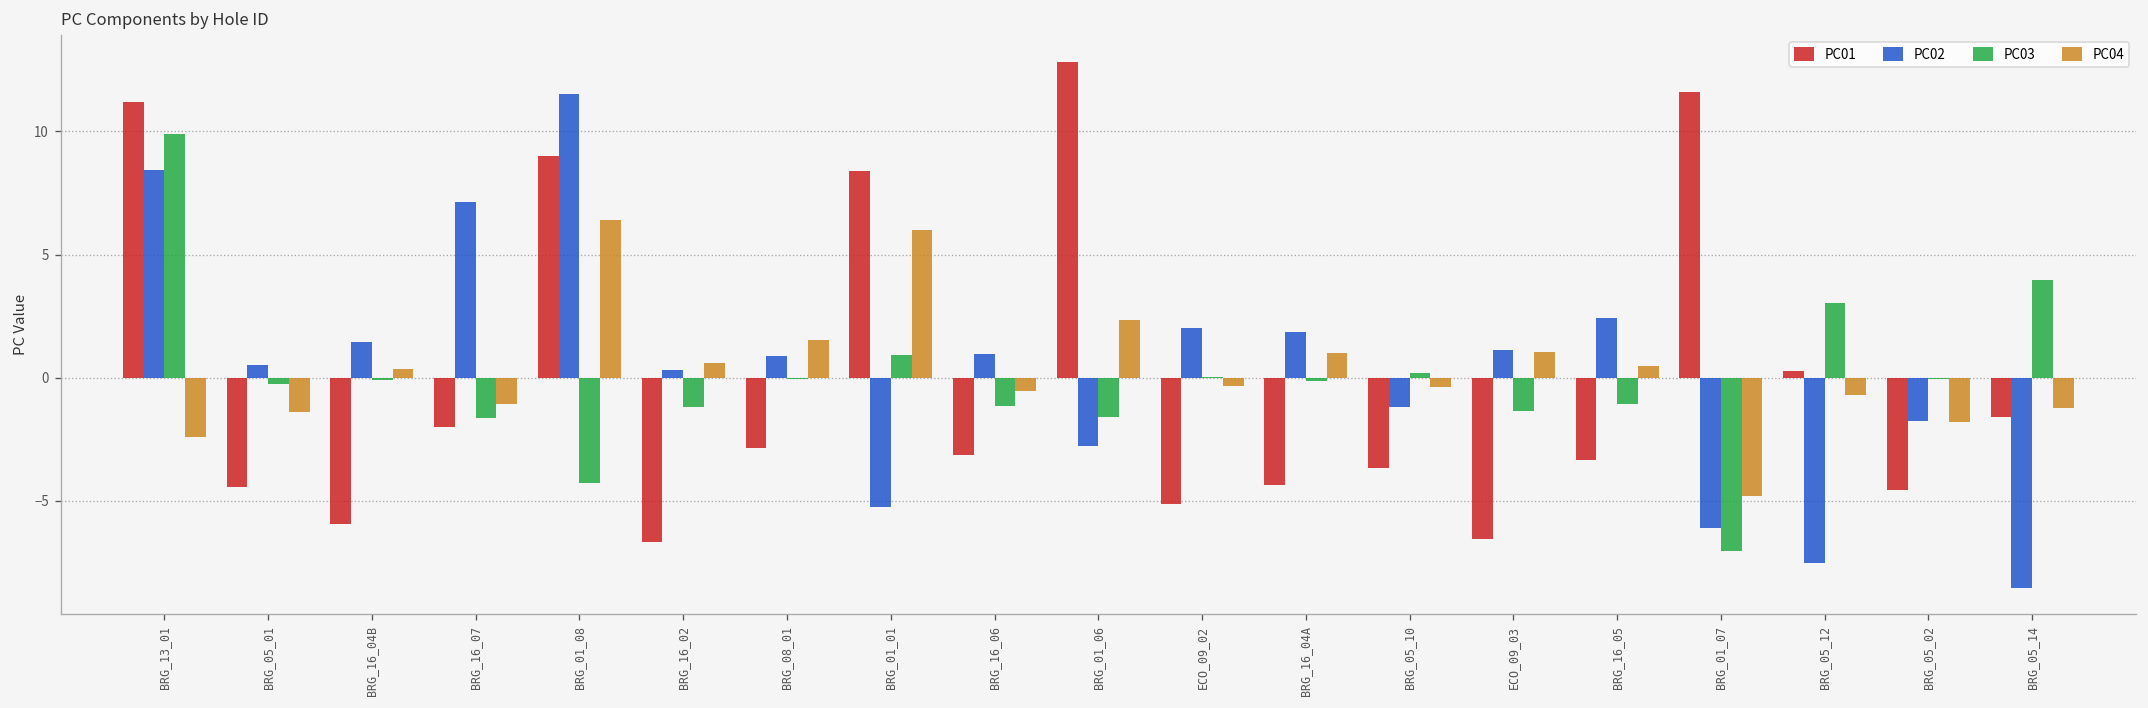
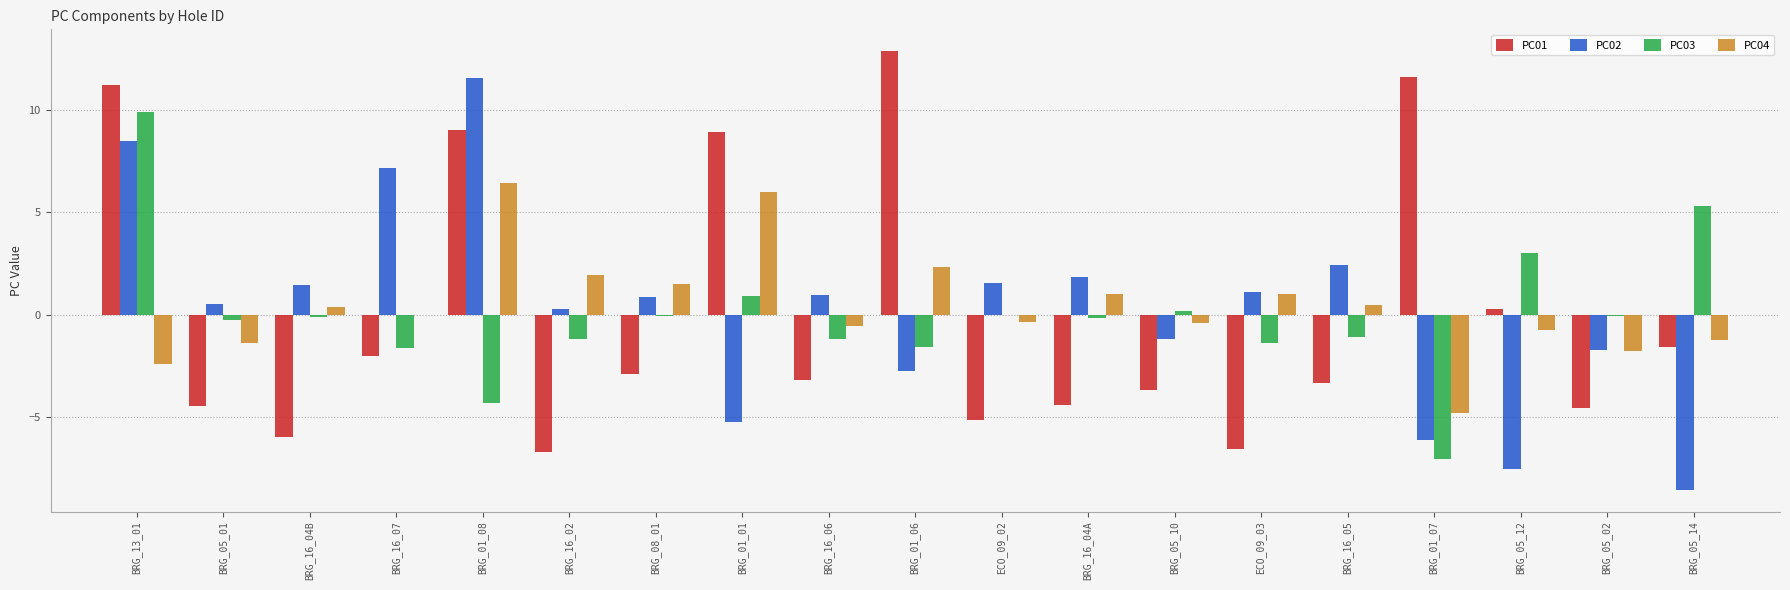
PC04, BRG_16_07: -1.1 -> 0.0
PC04, BRG_16_02: 0.6 -> 1.9
PC01, BRG_01_01: 8.4 -> 8.9
PC02, ECO_09_02: 2.0 -> 1.6
PC03, BRG_05_14: 4.0 -> 5.3
